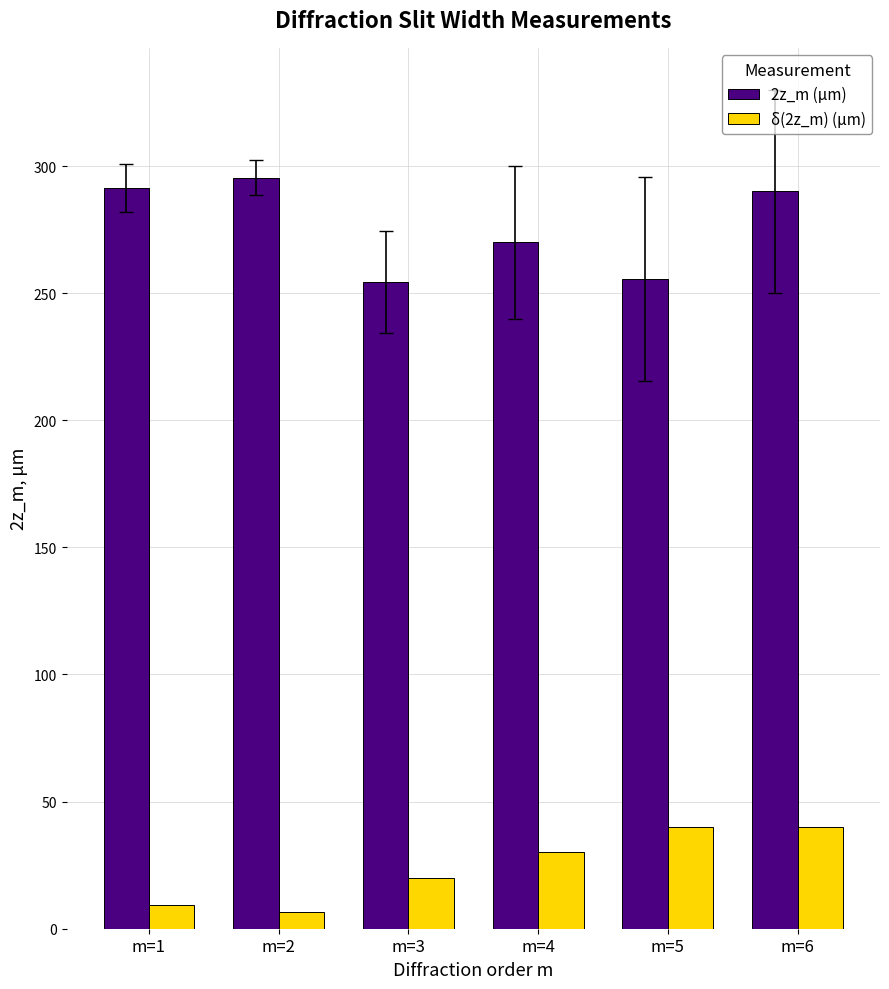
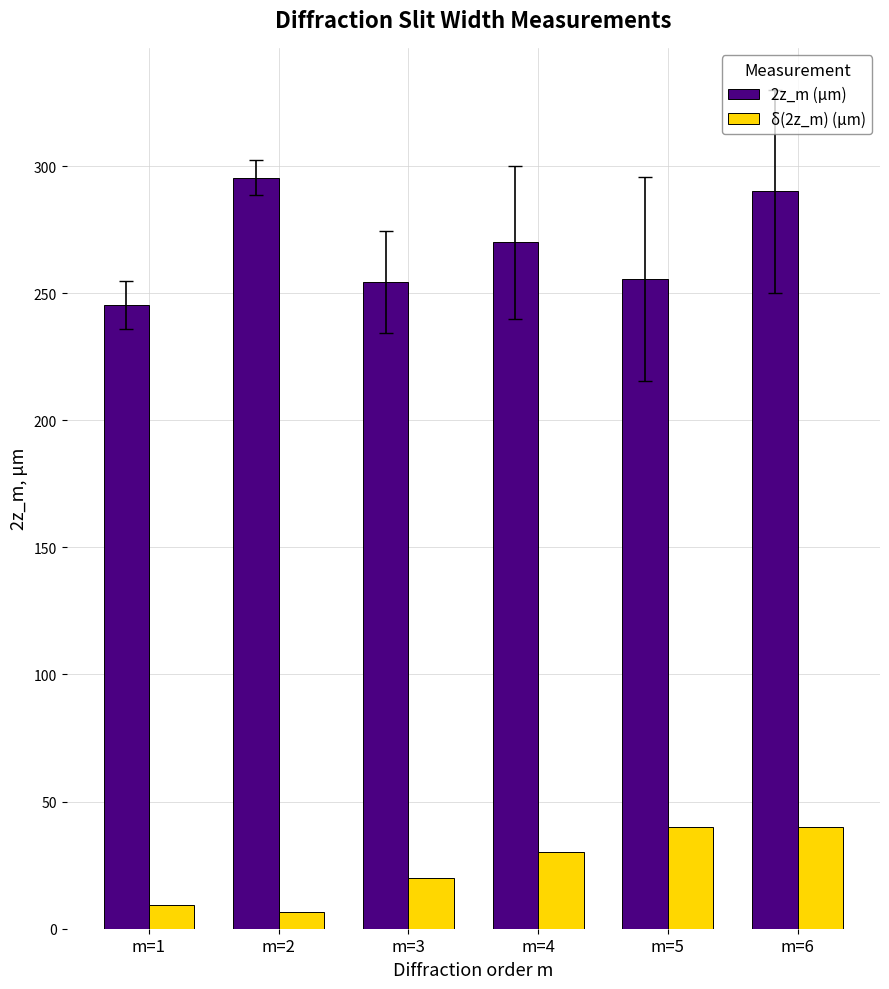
2z_m (μm), m=1: 291 -> 245
